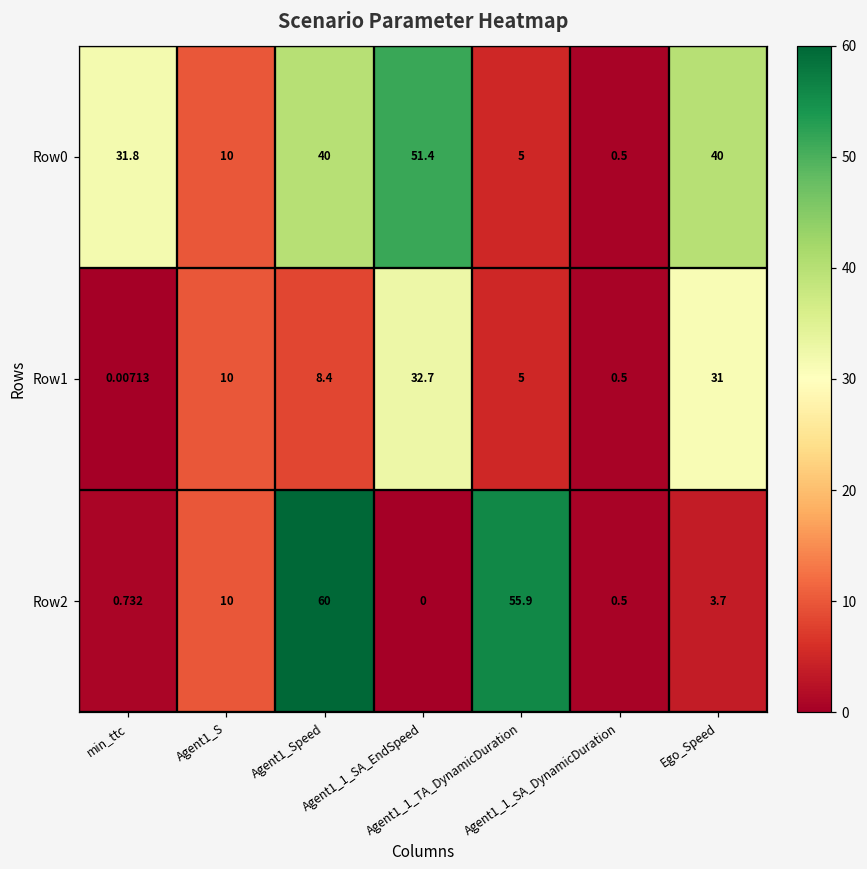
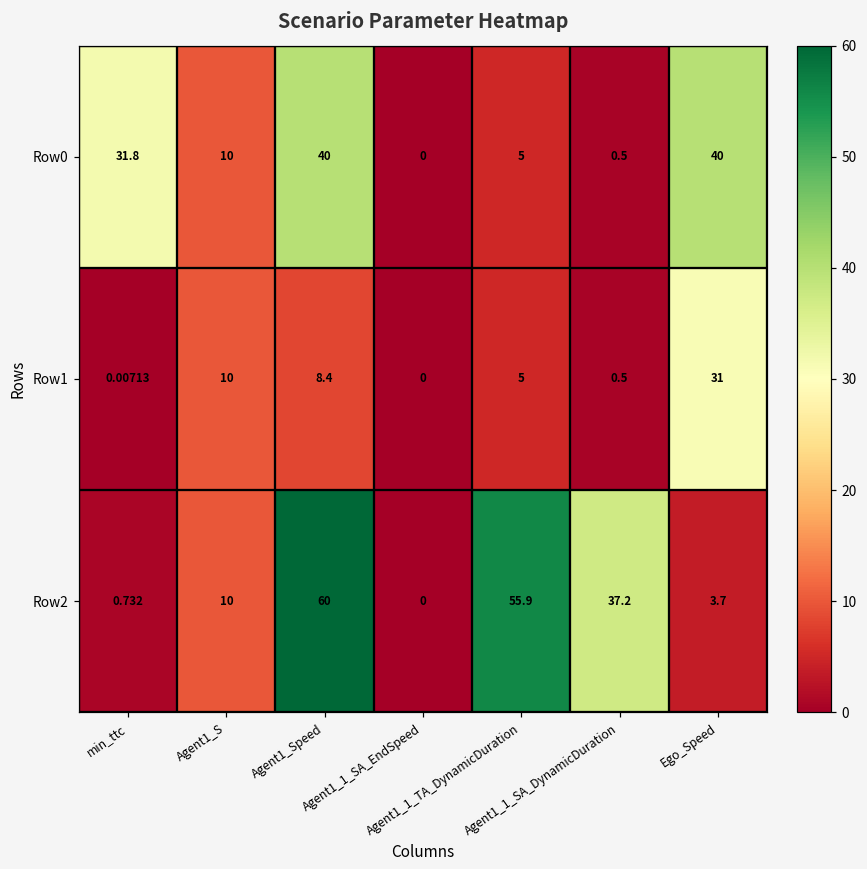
Row0, Agent1_1_SA_EndSpeed: 51.4 -> 0
Row1, Agent1_1_SA_EndSpeed: 32.7 -> 0
Row2, Agent1_1_SA_DynamicDuration: 0.5 -> 37.2
